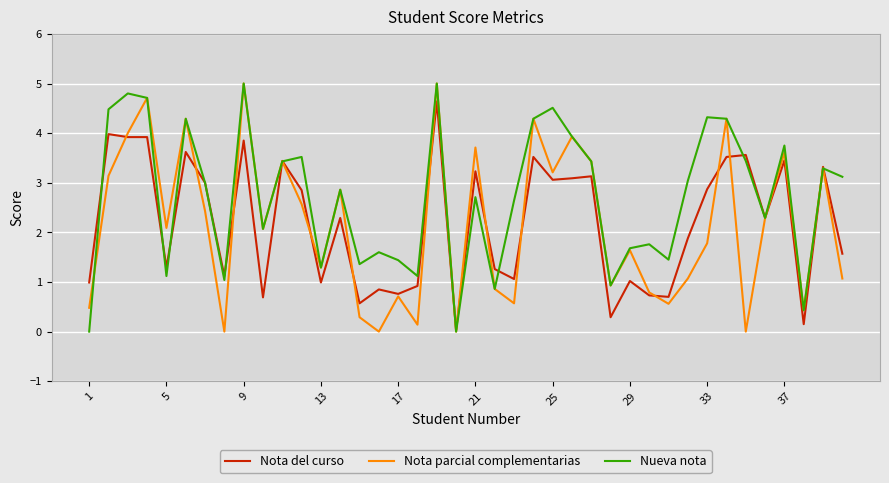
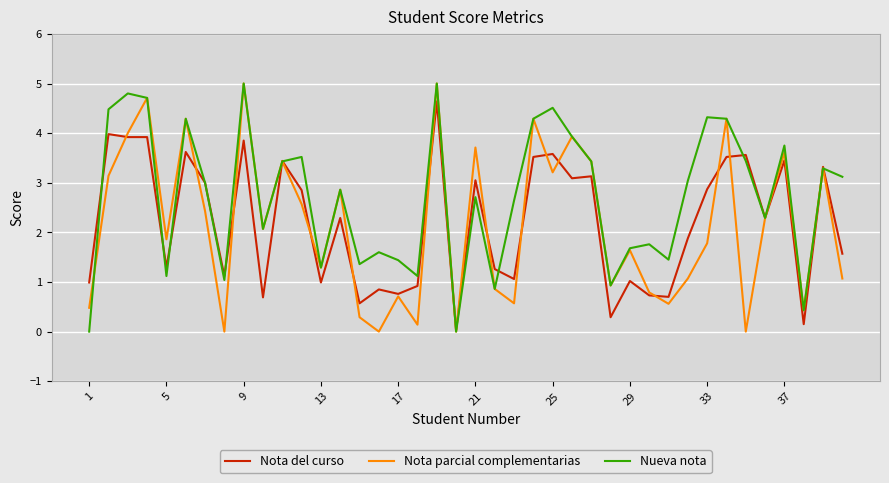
Nota parcial complementarias, 5: 2.1 -> 1.9
Nota del curso, 21: 3.2 -> 3.1
Nota del curso, 25: 3.1 -> 3.6
